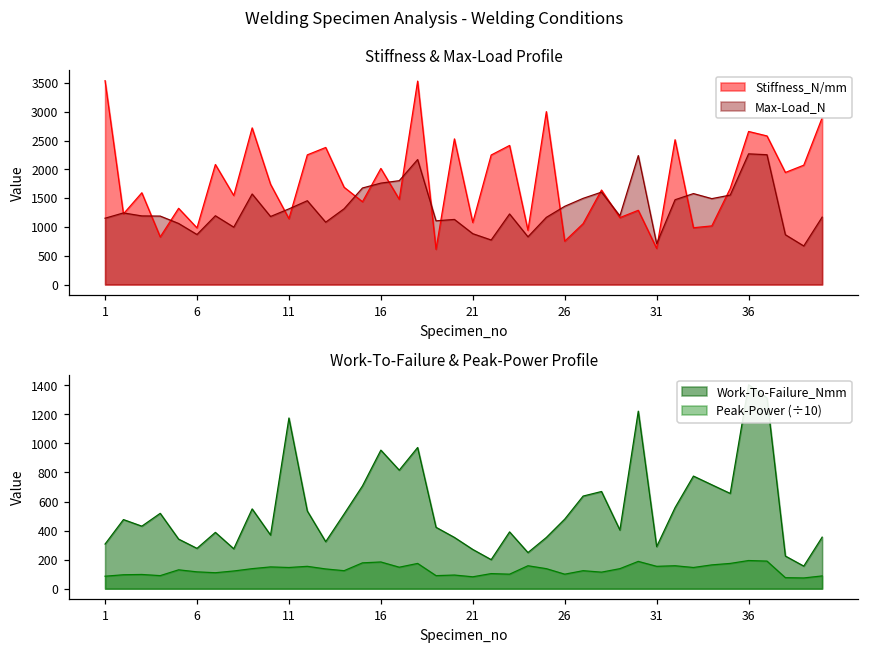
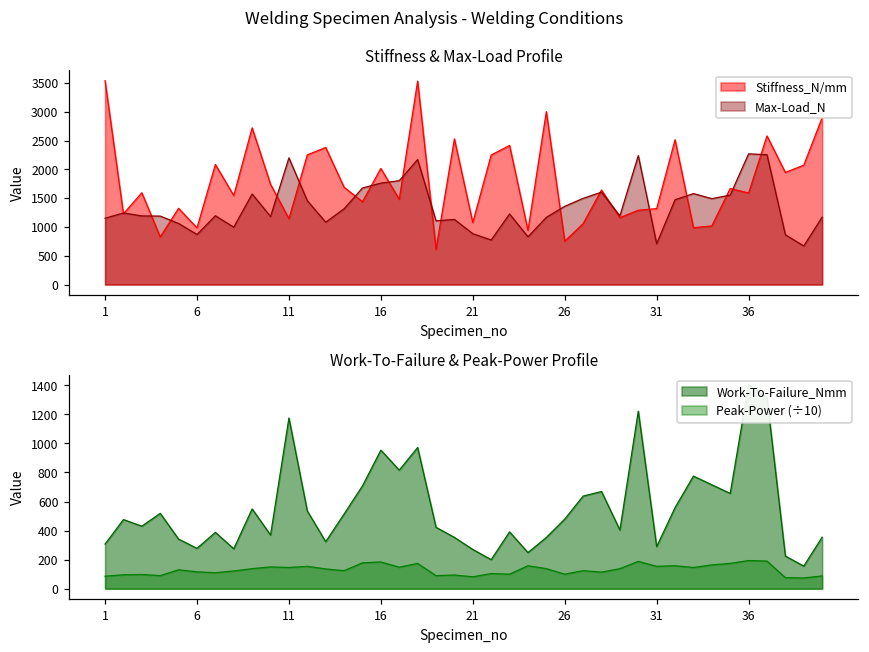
Stiffness & Max-Load Profile, Max-Load_N, 11: 1300 -> 2200
Stiffness & Max-Load Profile, Stiffness_N/mm, 31: 600 -> 1300
Stiffness & Max-Load Profile, Stiffness_N/mm, 36: 2700 -> 1600
